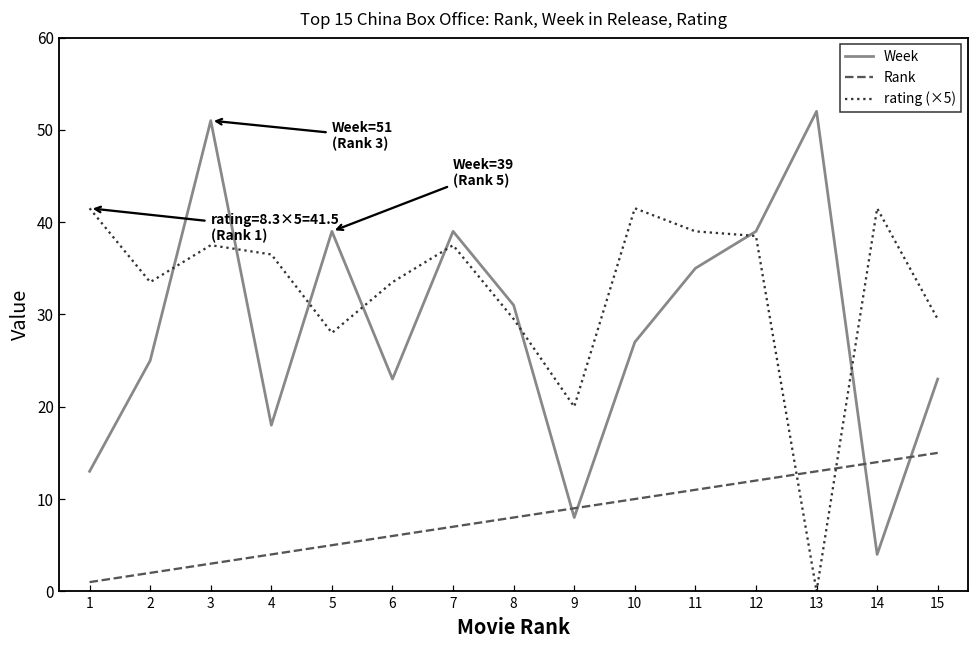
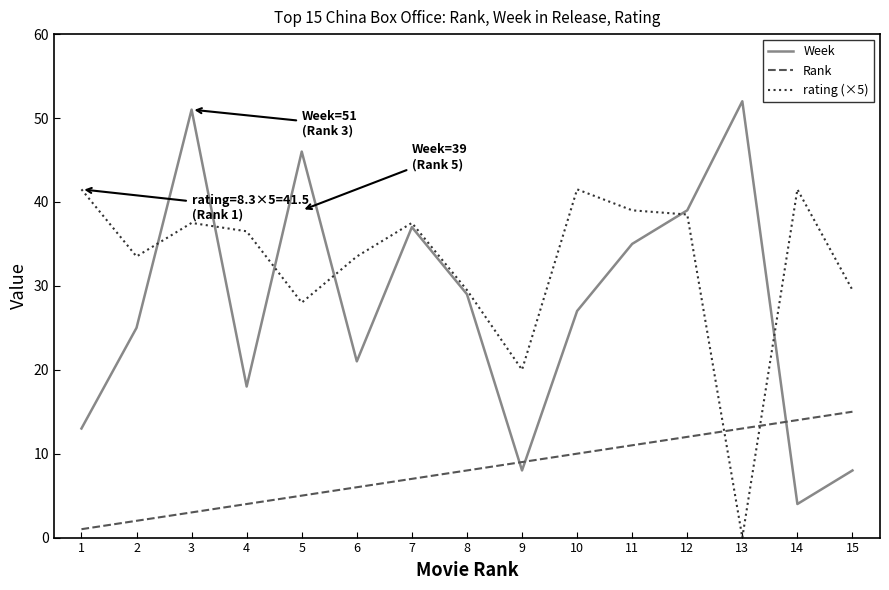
Week, 5: 39 -> 46
Week, 6: 23 -> 21
Week, 7: 39 -> 37
Week, 8: 31 -> 29
Week, 15: 23 -> 8
